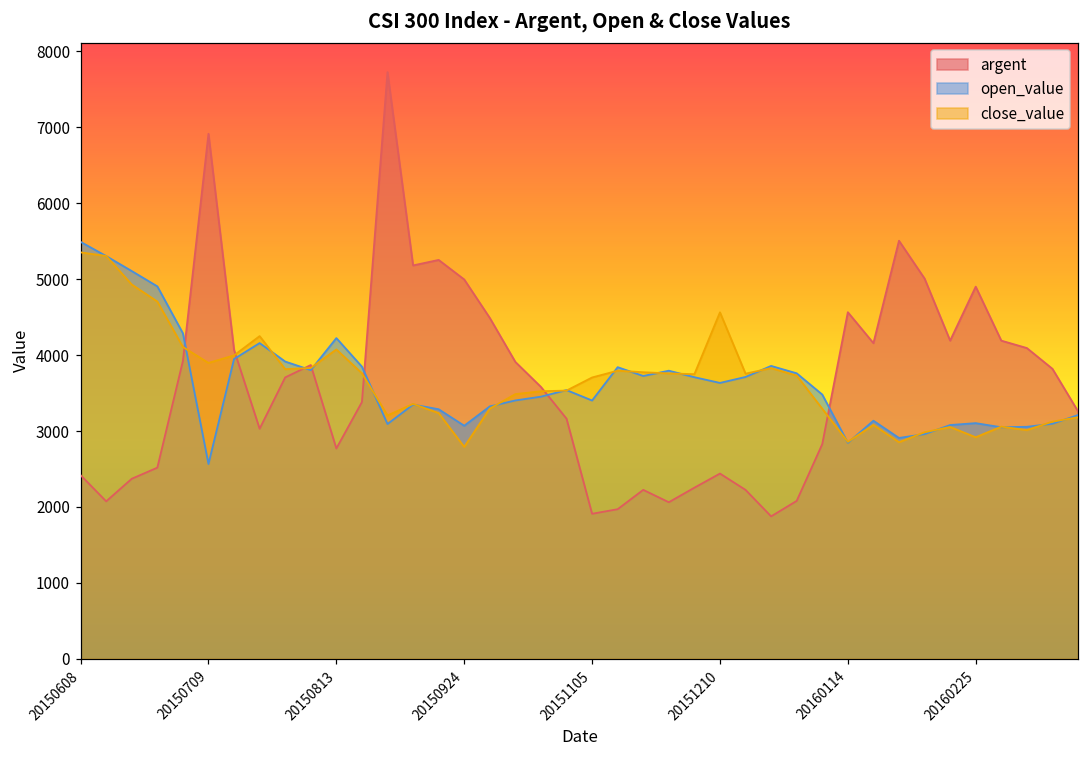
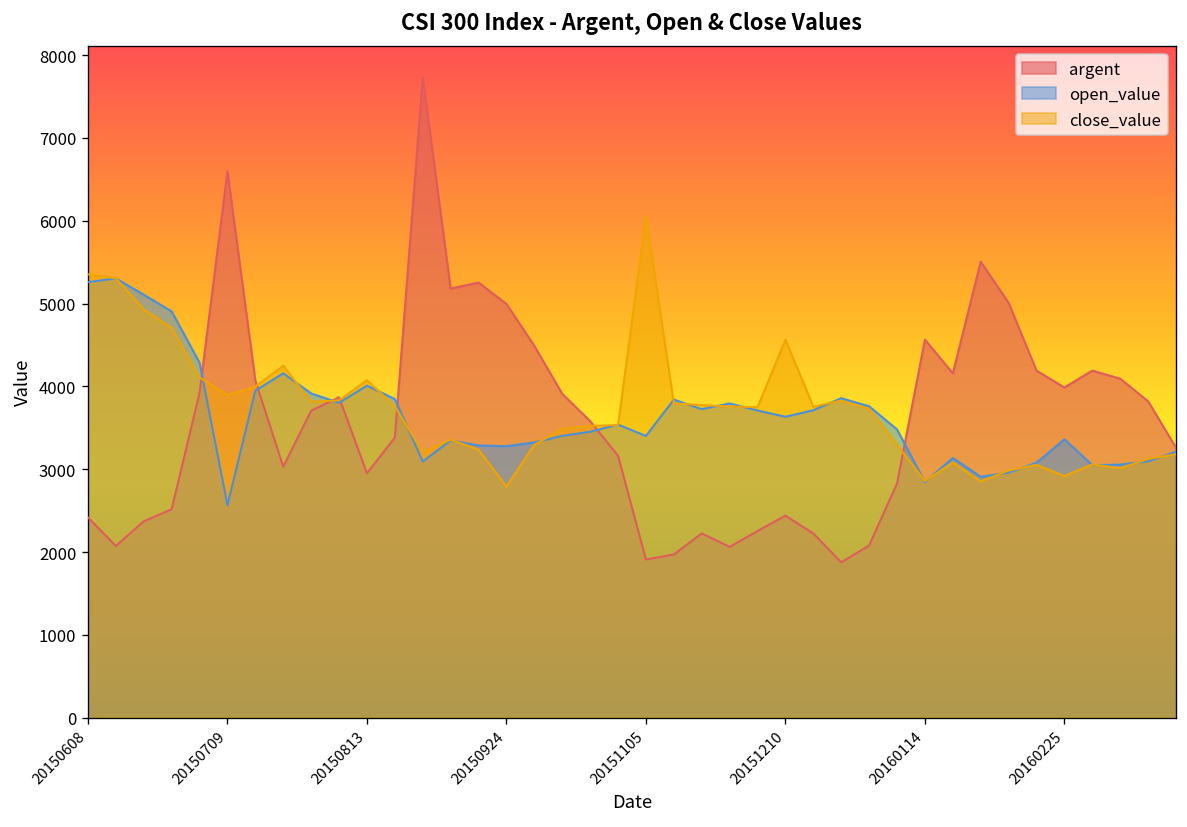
open_value, 20150608: 5500 -> 5300
argent, 20150709: 6900 -> 6600
argent, 20150813: 2800 -> 3000
open_value, 20150813: 4200 -> 4000
open_value, 20150924: 3100 -> 3300
close_value, 20151105: 3700 -> 6100
argent, 20160225: 4900 -> 4000
open_value, 20160225: 3100 -> 3400
